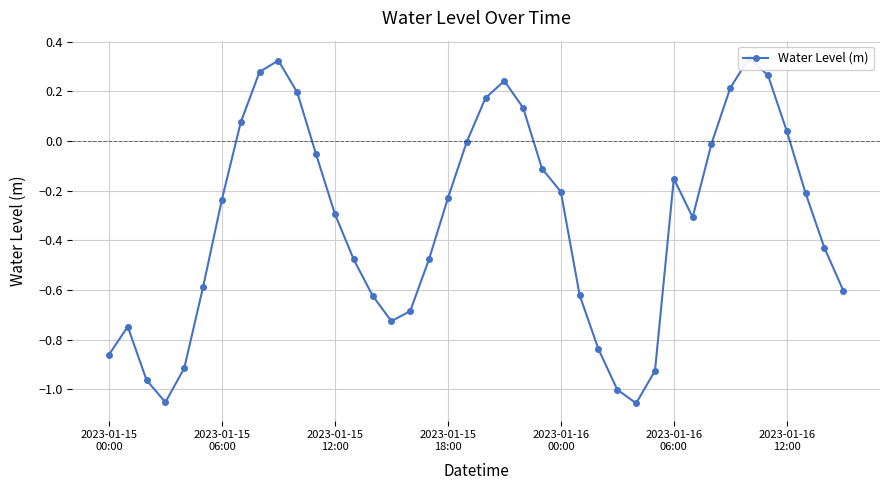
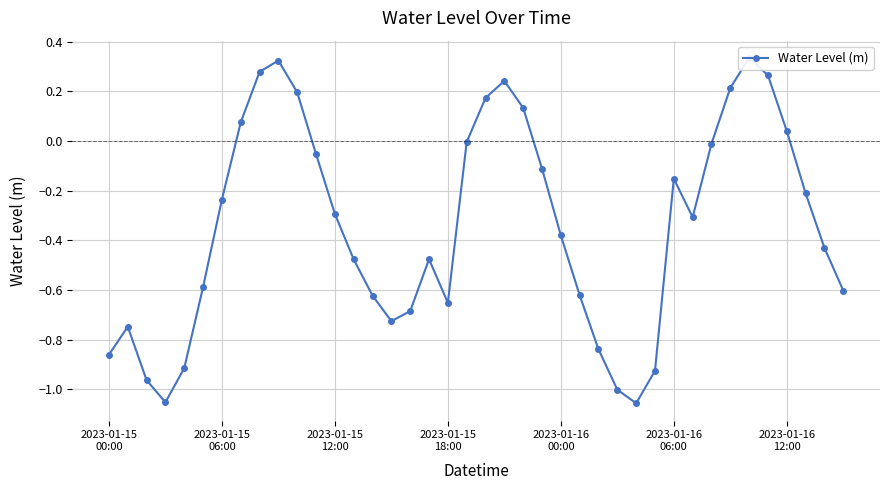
2023-01-15 18:00: -0.23 -> -0.65
2023-01-16 00:00: -0.20 -> -0.38
